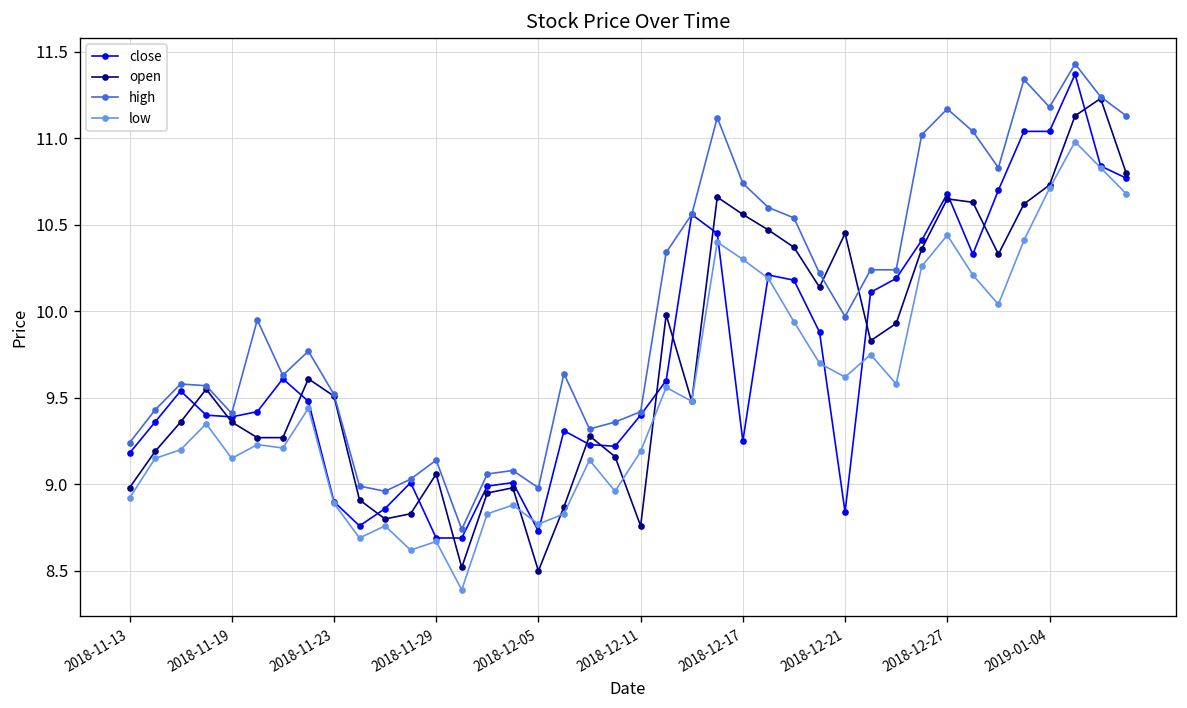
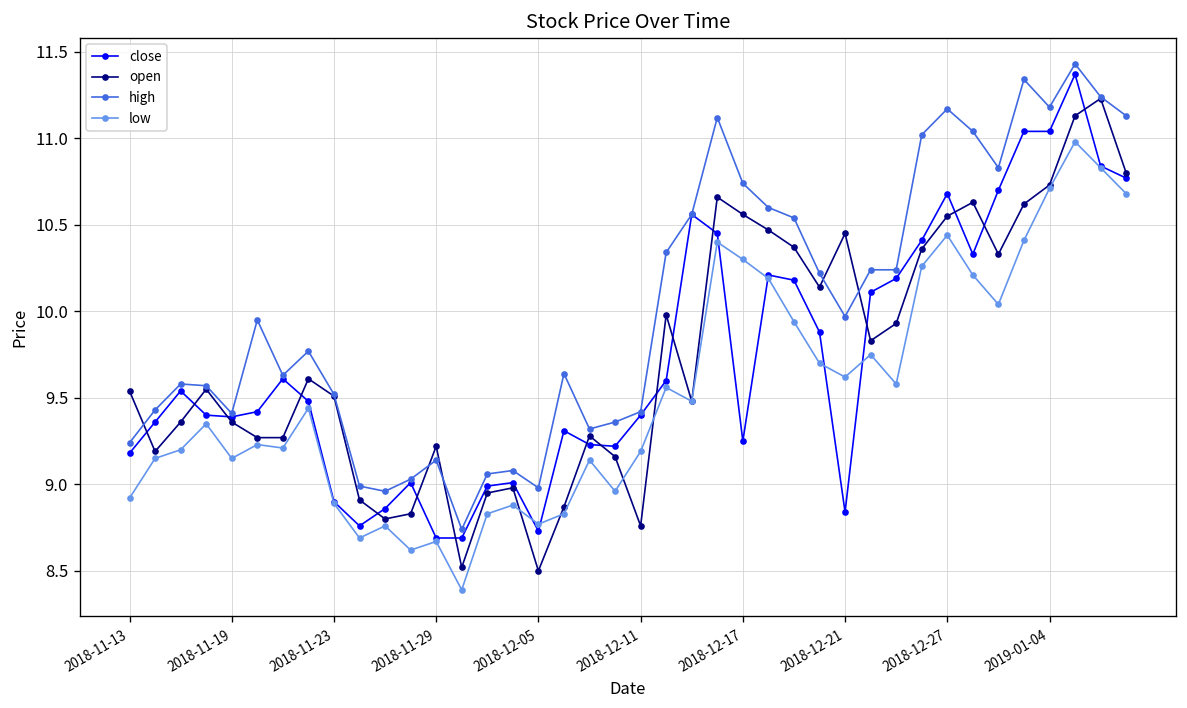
open, 2018-11-13: 8.98 -> 9.54
open, 2018-11-29: 9.06 -> 9.22
open, 2018-12-27: 10.65 -> 10.55
